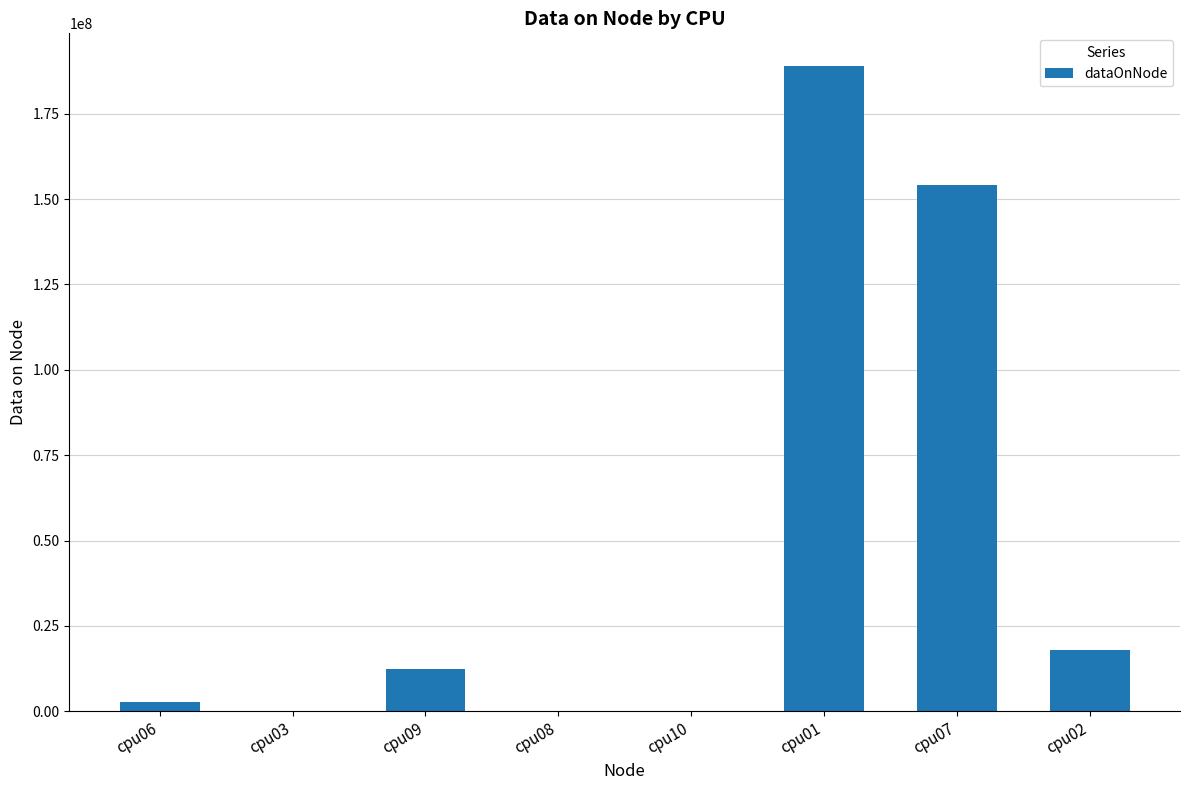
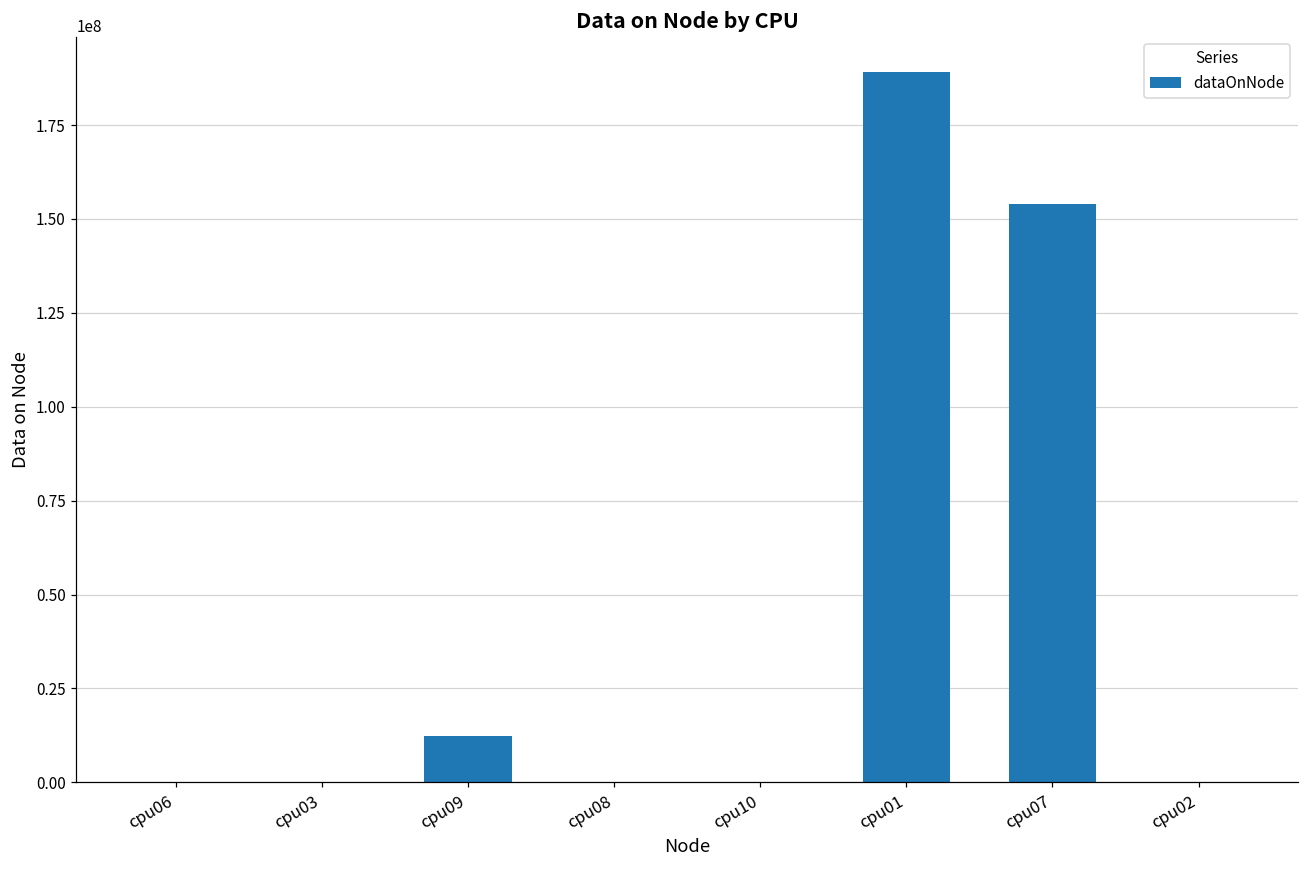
cpu06: 3000000 -> 0
cpu02: 18000000 -> 0
